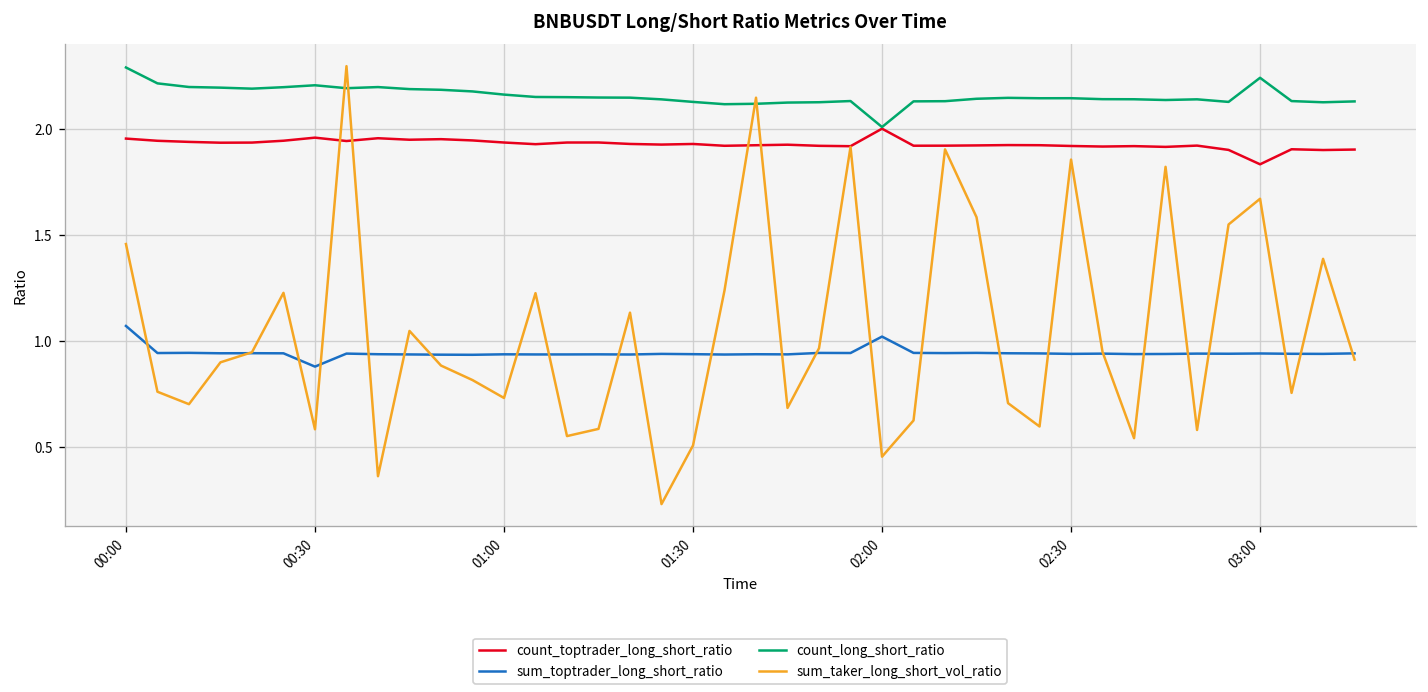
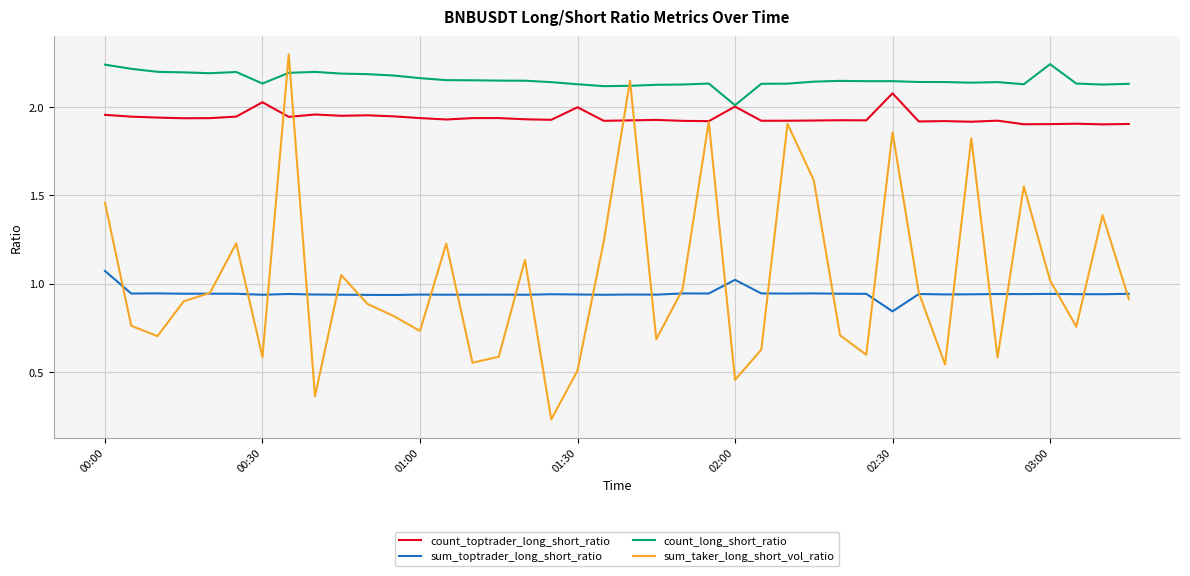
count_long_short_ratio, 00:00: 2.29 -> 2.24
count_toptrader_long_short_ratio, 00:30: 1.96 -> 2.03
sum_toptrader_long_short_ratio, 00:30: 0.88 -> 0.94
count_long_short_ratio, 00:30: 2.21 -> 2.13
count_toptrader_long_short_ratio, 01:30: 1.93 -> 2.00
count_toptrader_long_short_ratio, 02:30: 1.92 -> 2.08
sum_toptrader_long_short_ratio, 02:30: 0.94 -> 0.84
count_toptrader_long_short_ratio, 03:00: 1.83 -> 1.90
sum_taker_long_short_vol_ratio, 03:00: 1.67 -> 1.02
